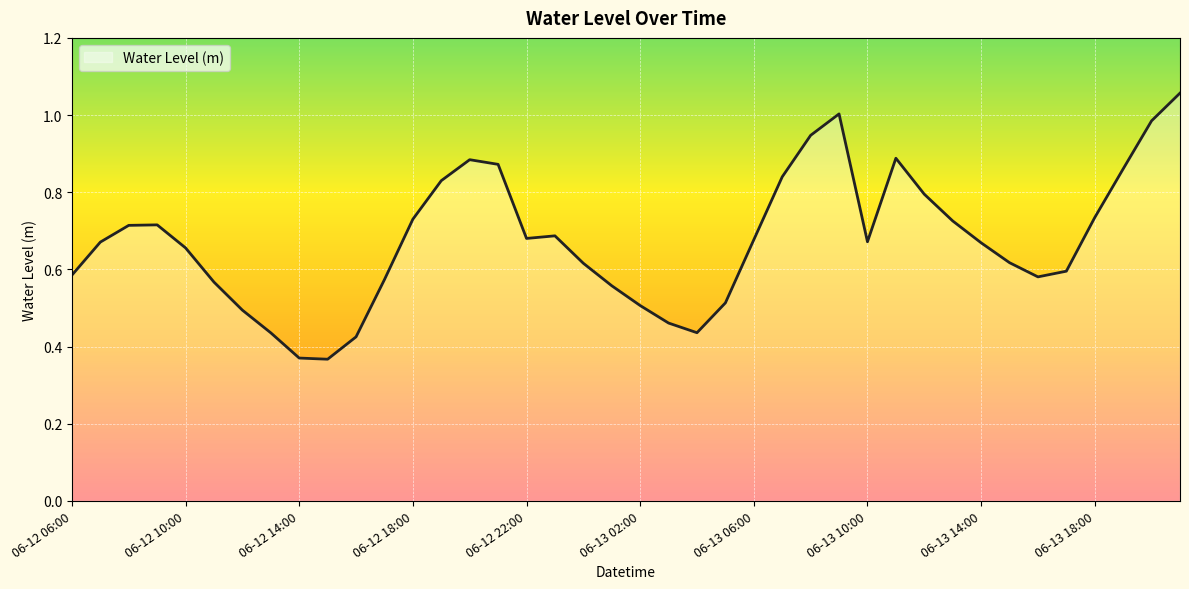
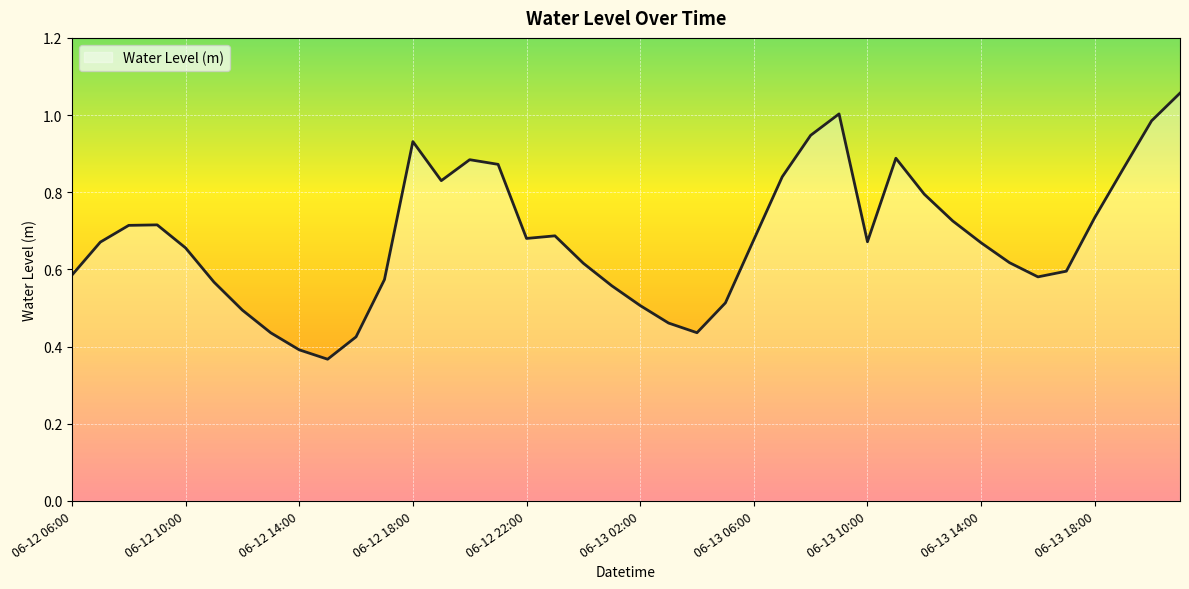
06-12 14:00: 0.37 -> 0.39
06-12 18:00: 0.73 -> 0.93
